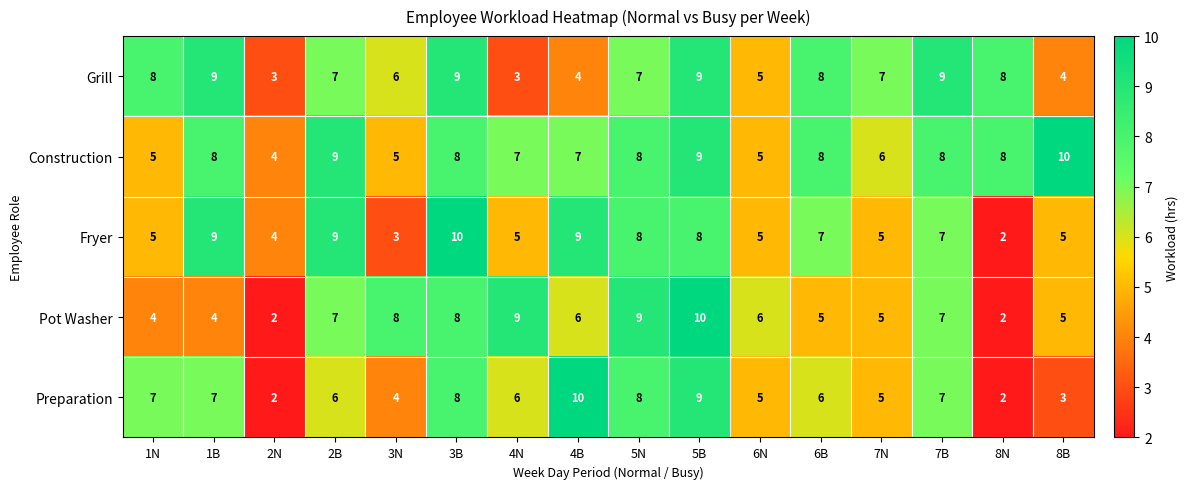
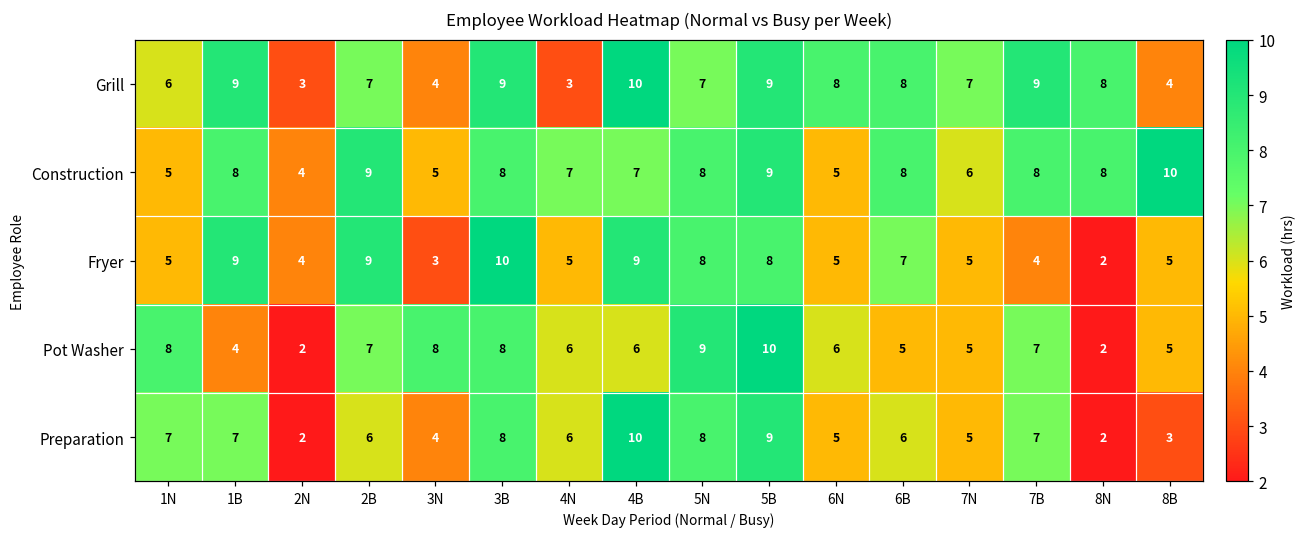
Grill, 1N: 8 -> 6
Grill, 3N: 6 -> 4
Grill, 4B: 4 -> 10
Grill, 6N: 5 -> 8
Fryer, 7B: 7 -> 4
Pot Washer, 1N: 4 -> 8
Pot Washer, 4N: 9 -> 6
